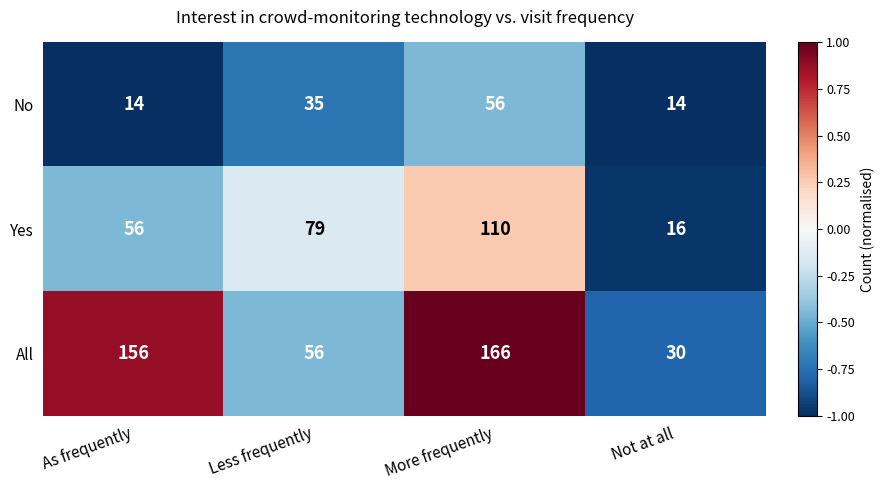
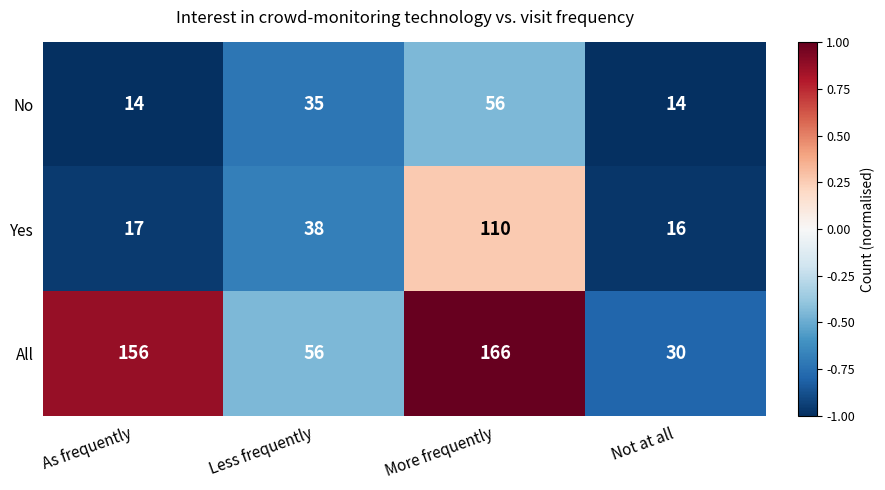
Yes, As frequently: 56 -> 17
Yes, Less frequently: 79 -> 38
